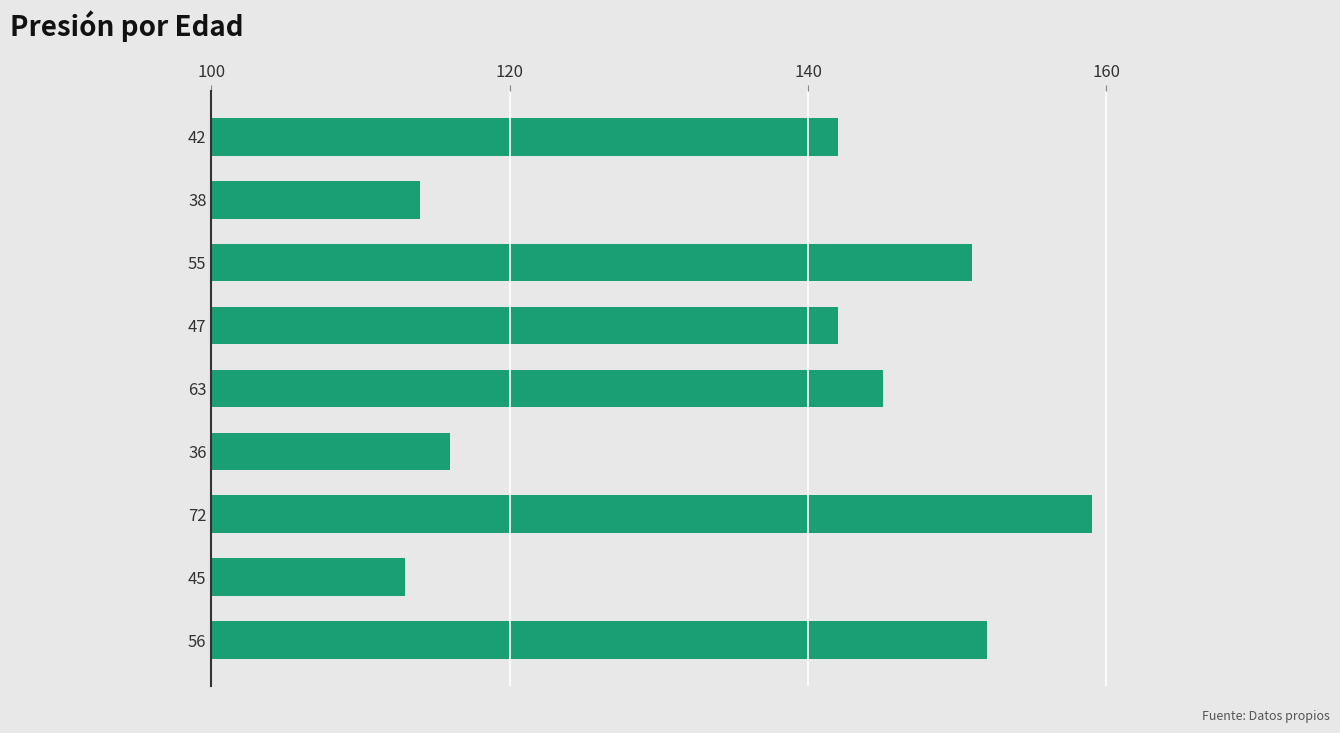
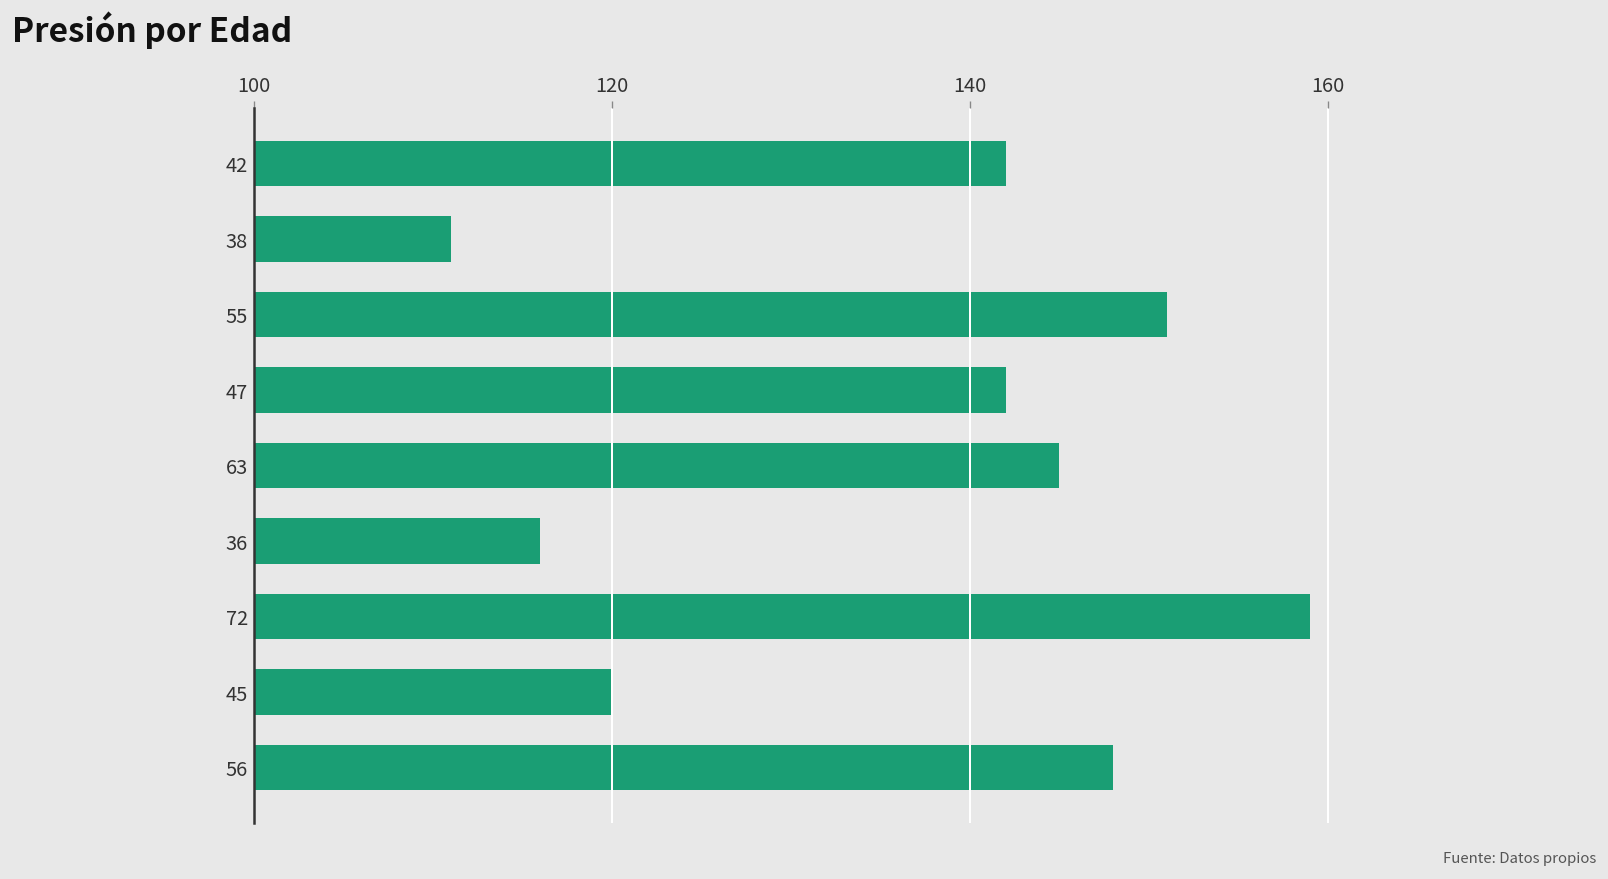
38: 114 -> 111
45: 113 -> 120
56: 152 -> 148
